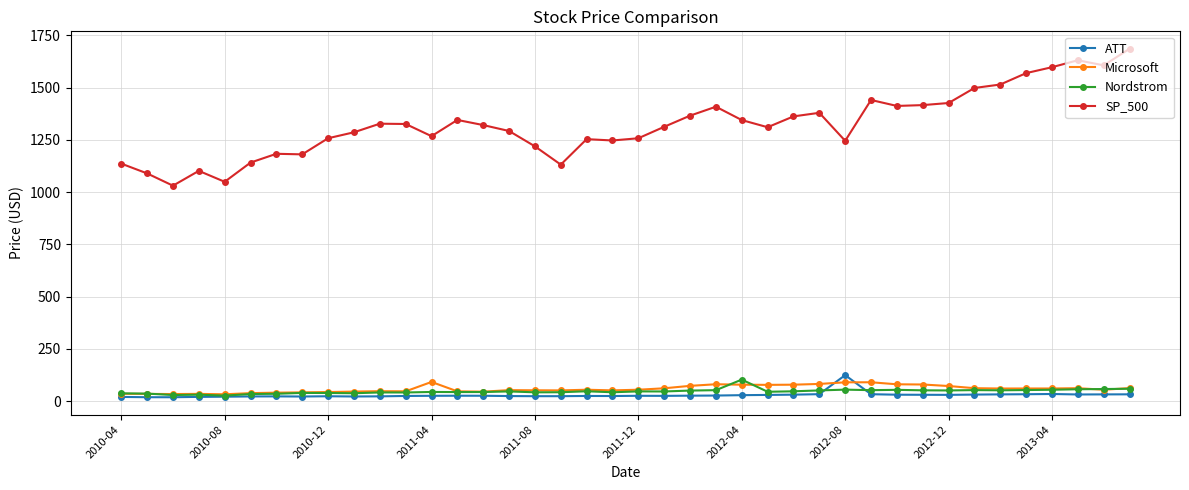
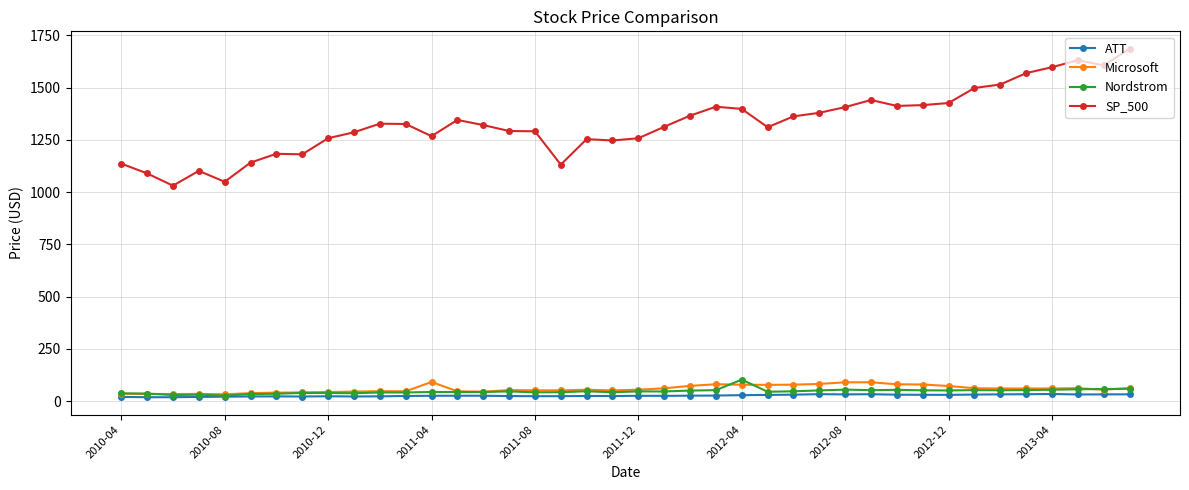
SP_500, 2011-08: 1220 -> 1290
SP_500, 2012-04: 1340 -> 1400
ATT, 2012-08: 120 -> 30
SP_500, 2012-08: 1250 -> 1410
